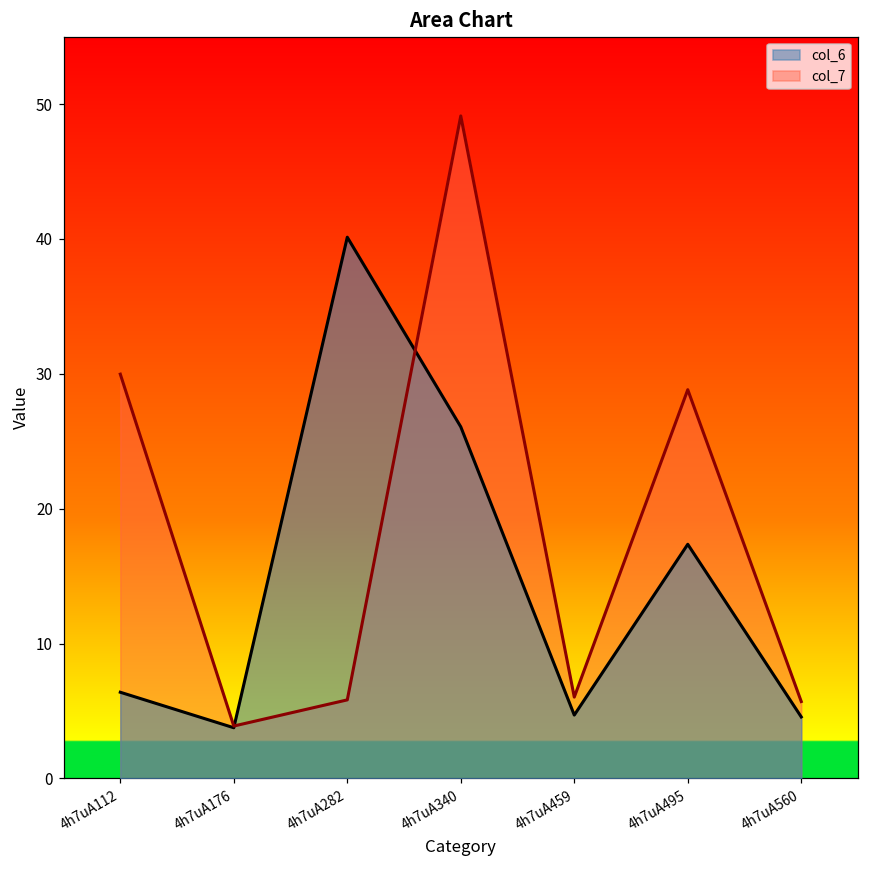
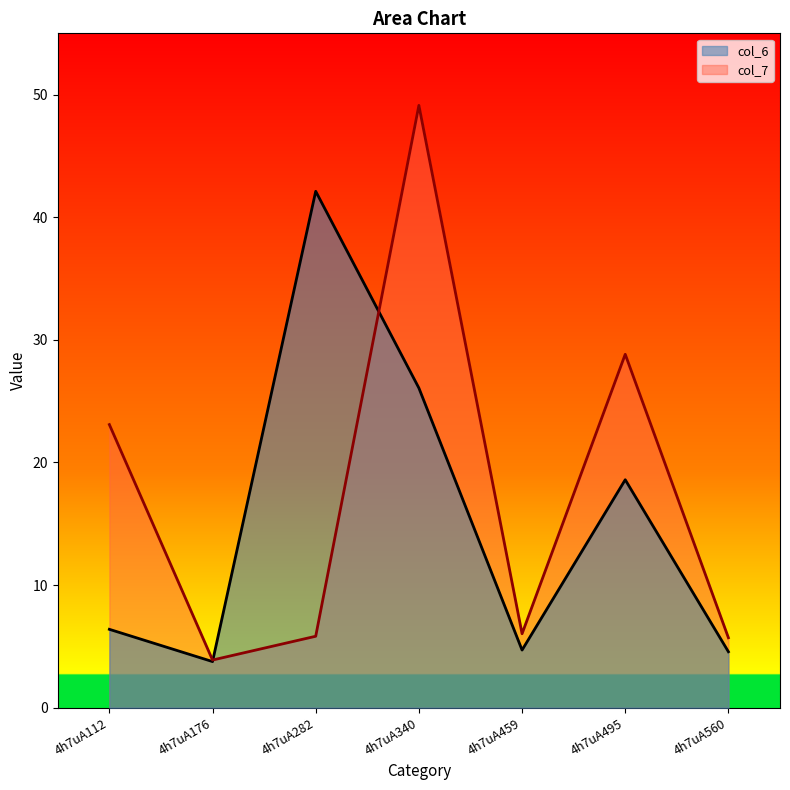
col_7, 4h7uA112: 30.0 -> 23.1
col_6, 4h7uA282: 40.1 -> 42.1
col_6, 4h7uA495: 17.4 -> 18.6
